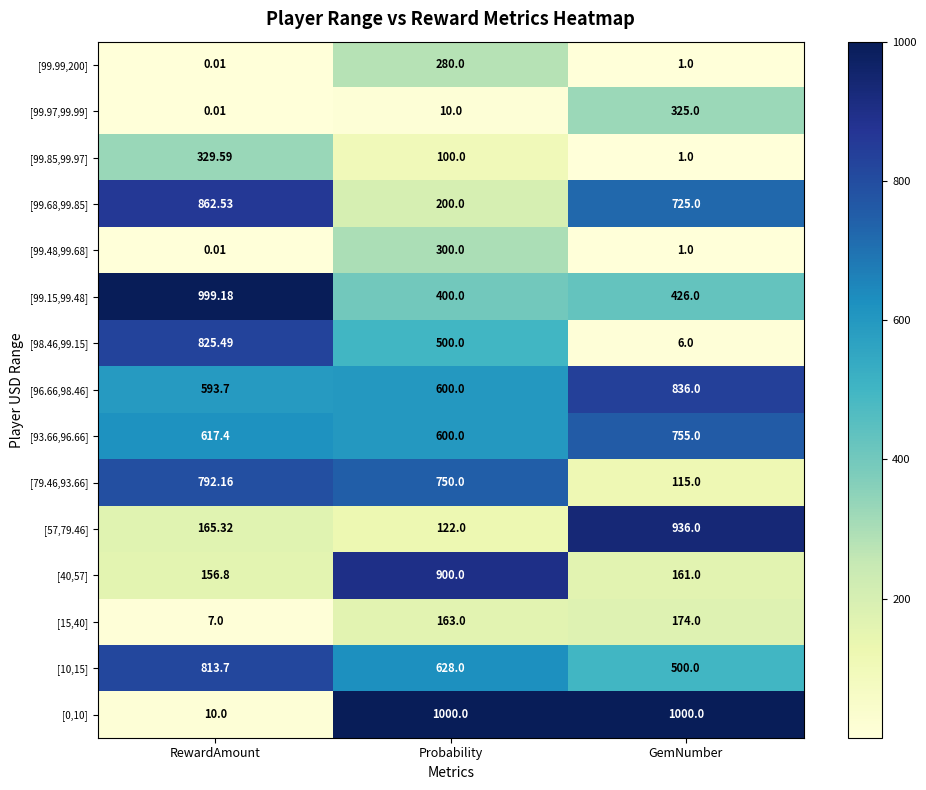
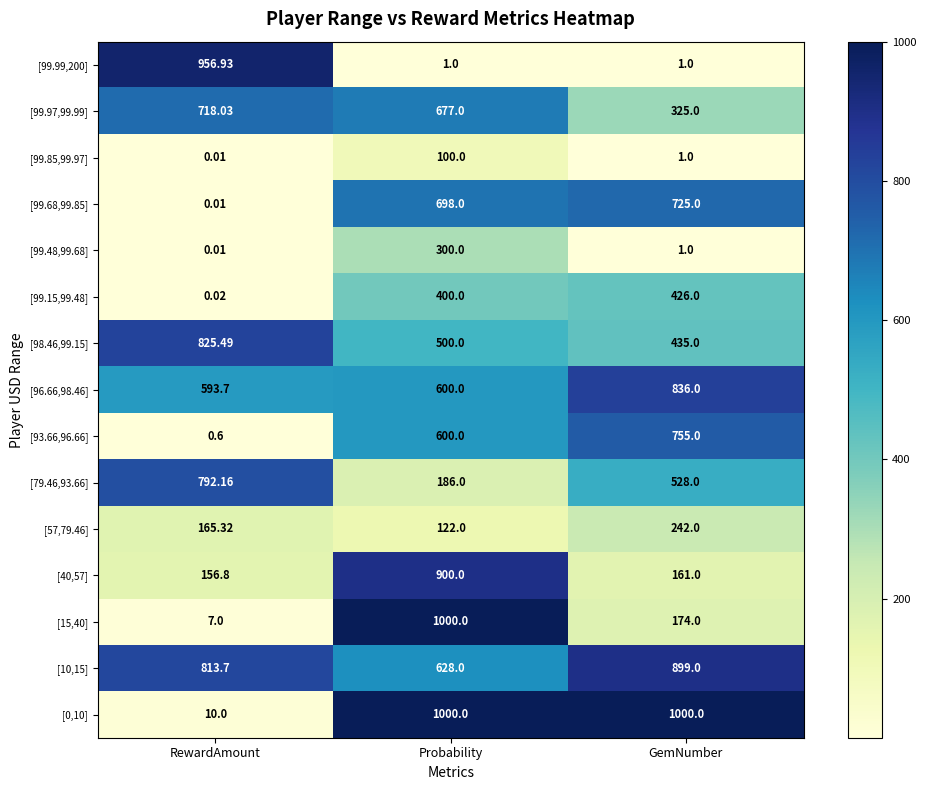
[99.99,200], RewardAmount: 0.01 -> 956.93
[99.99,200], Probability: 280.0 -> 1.0
[99.97,99.99], RewardAmount: 0.01 -> 718.03
[99.97,99.99], Probability: 10.0 -> 677.0
[99.85,99.97], RewardAmount: 329.59 -> 0.01
[99.68,99.85], RewardAmount: 862.53 -> 0.01
[99.68,99.85], Probability: 200.0 -> 698.0
[99.15,99.48], RewardAmount: 999.18 -> 0.02
[98.46,99.15], GemNumber: 6.0 -> 435.0
[93.66,96.66], RewardAmount: 617.4 -> 0.6
[79.46,93.66], Probability: 750.0 -> 186.0
[79.46,93.66], GemNumber: 115.0 -> 528.0
[57,79.46], GemNumber: 936.0 -> 242.0
[15,40], Probability: 163.0 -> 1000.0
[10,15], GemNumber: 500.0 -> 899.0
